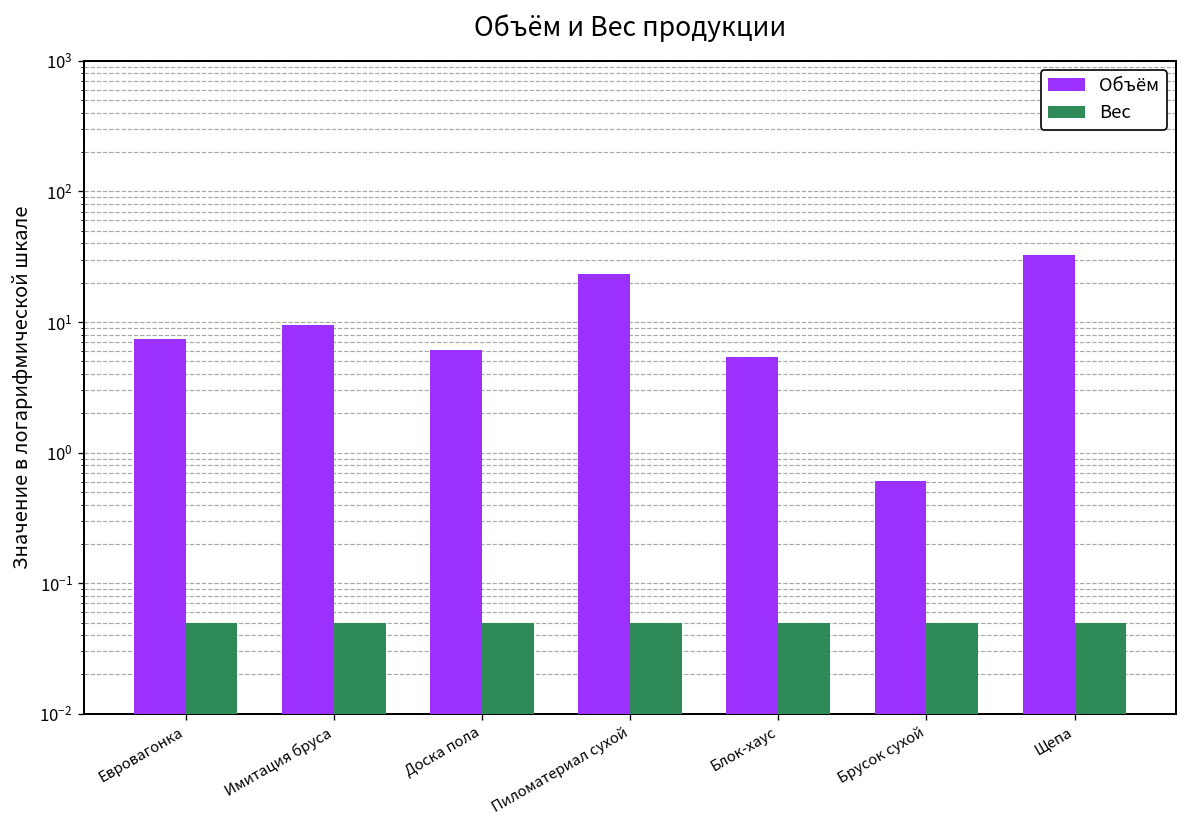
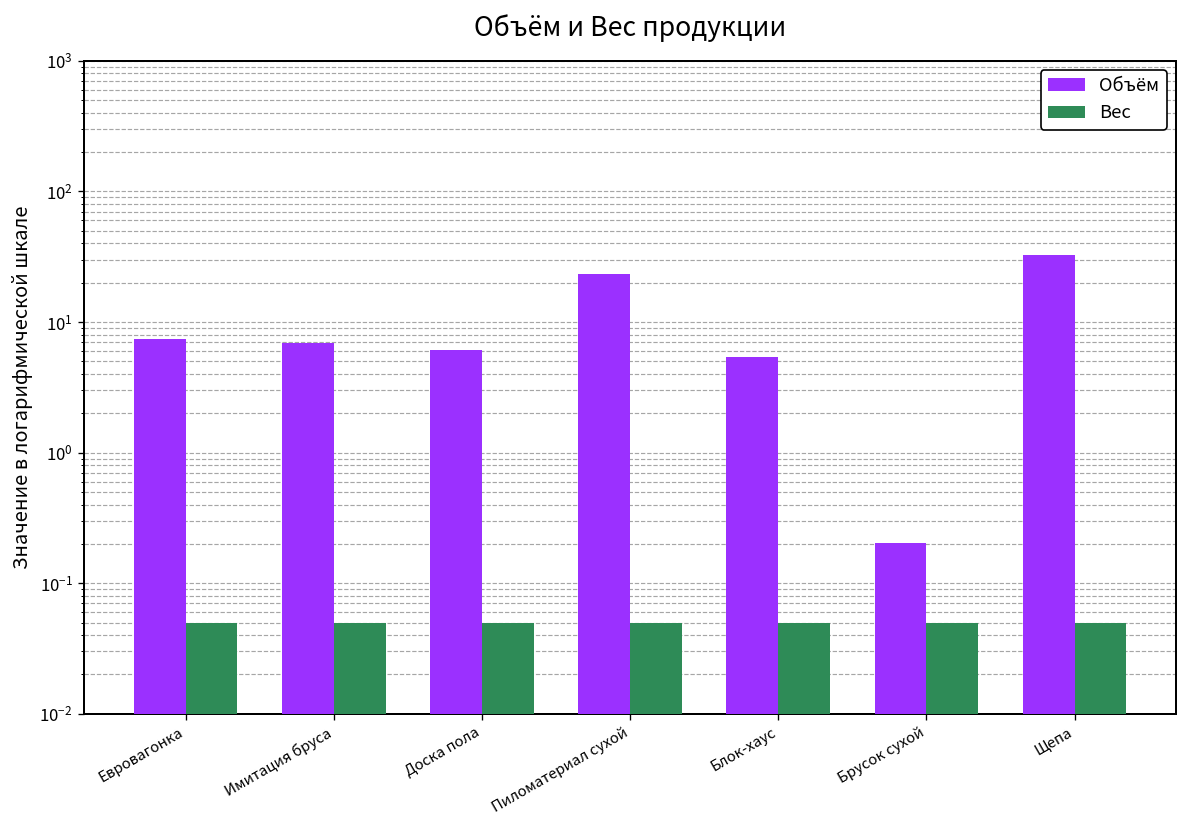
Объём, Имитация бруса: 10 -> 7
Объём, Брусок сухой: 0.6 -> 0.20
